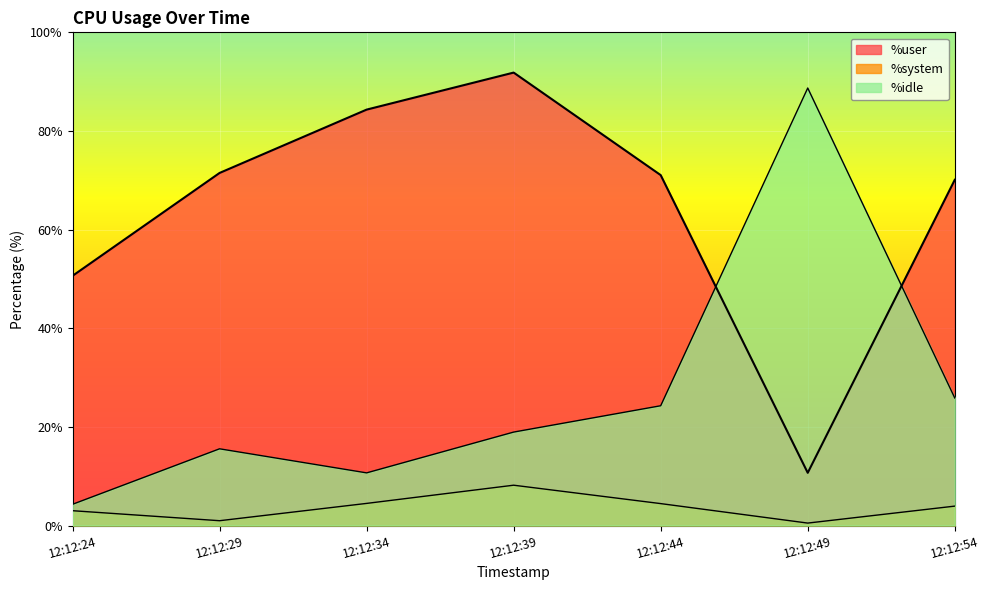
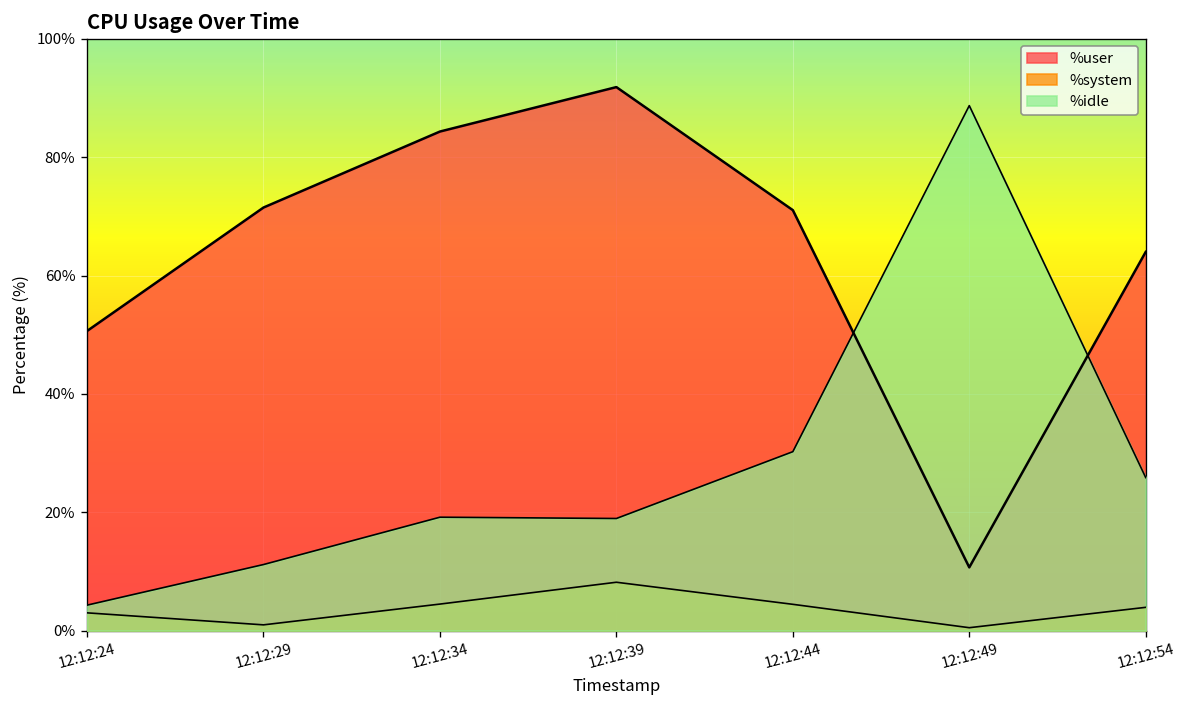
%idle, 12:12:29: 16% -> 11%
%idle, 12:12:34: 11% -> 19%
%idle, 12:12:44: 24% -> 30%
%user, 12:12:54: 70% -> 64%
